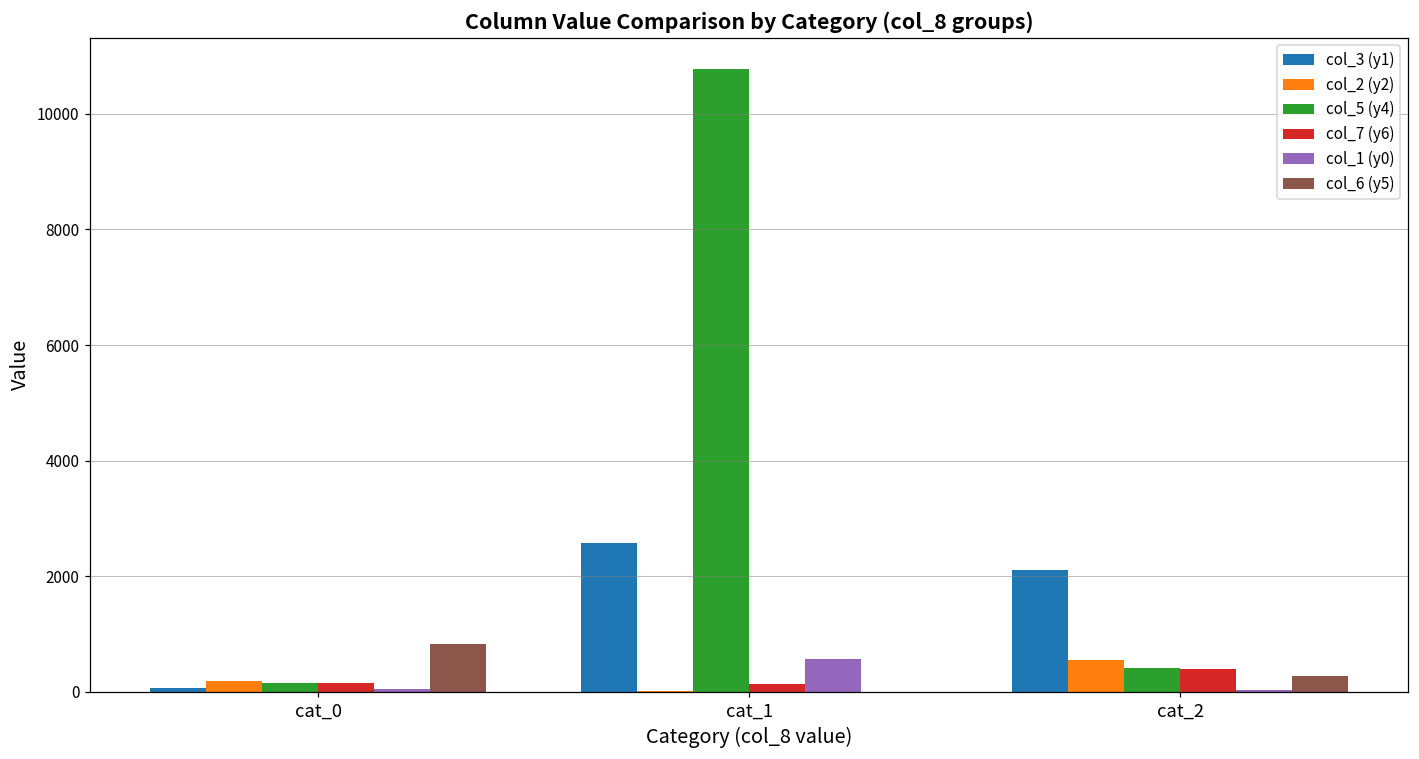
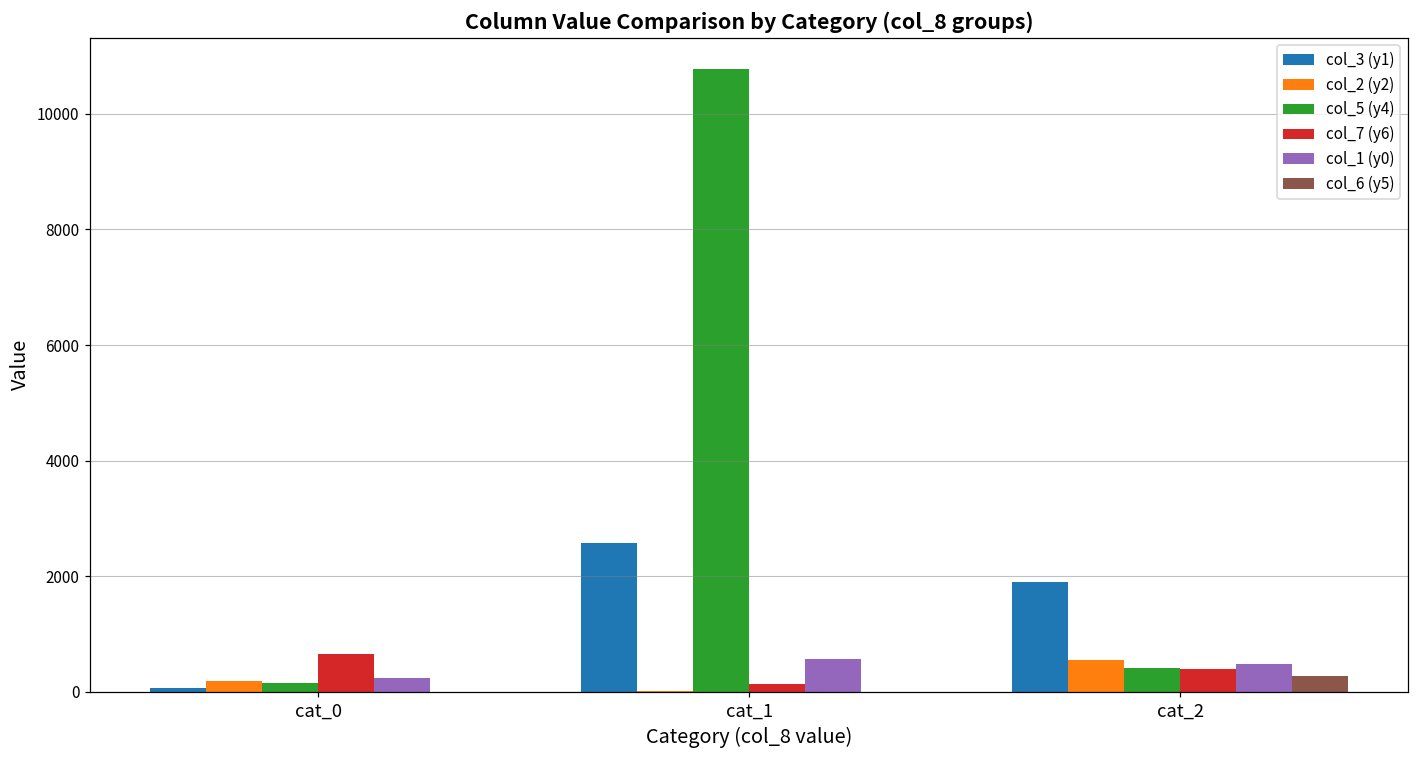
col_7 (y6), cat_0: 100 -> 700
col_1 (y0), cat_0: 0 -> 200
col_6 (y5), cat_0: 800 -> 0
col_3 (y1), cat_2: 2100 -> 1900
col_1 (y0), cat_2: 0 -> 500
